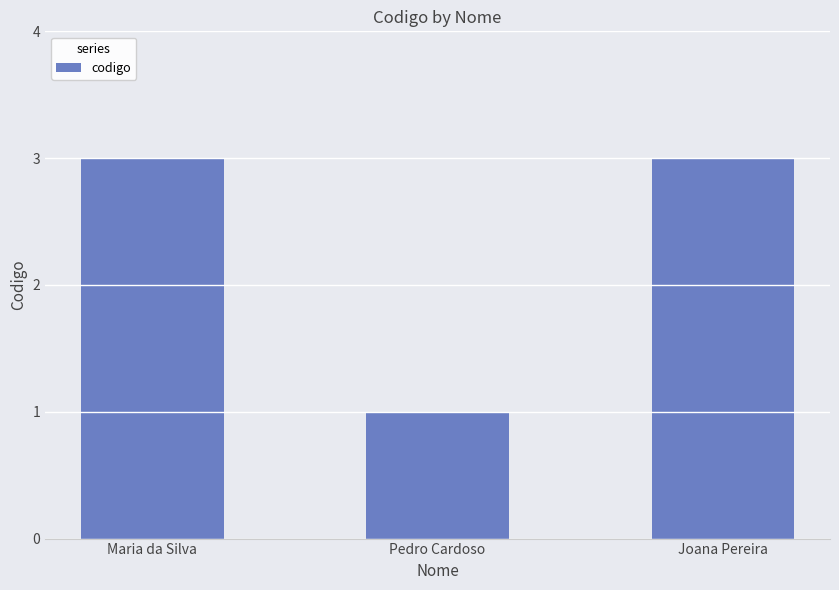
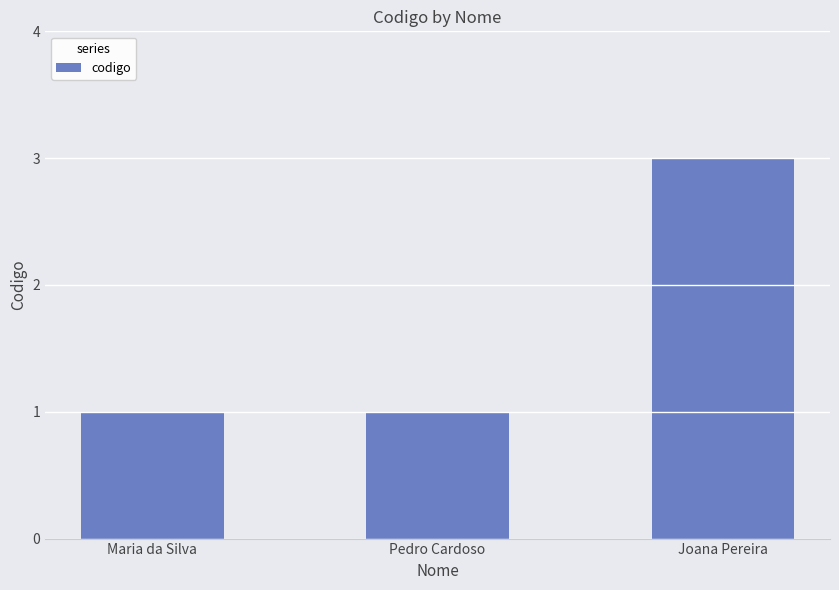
Maria da Silva: 3 -> 1
